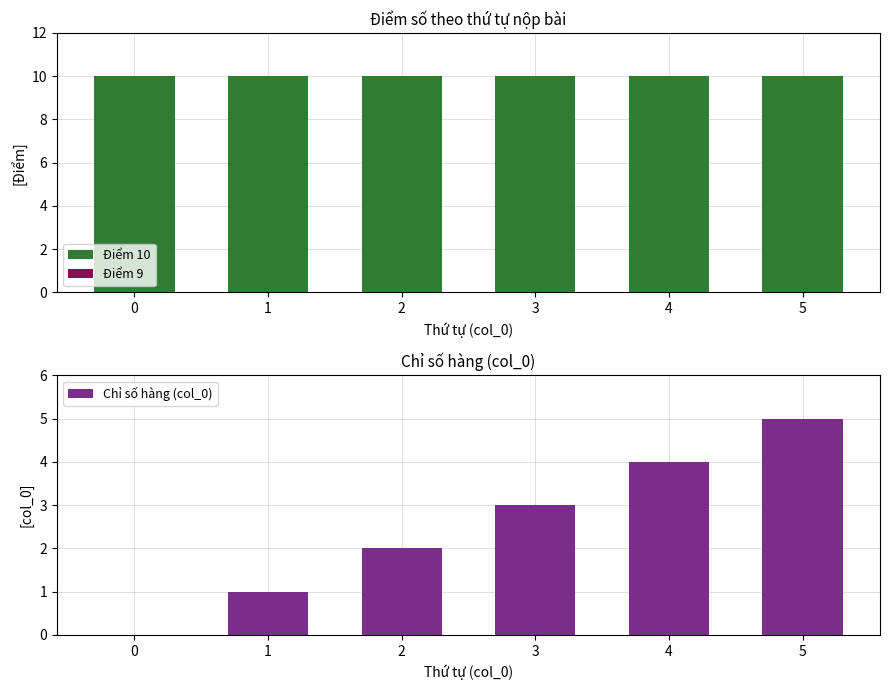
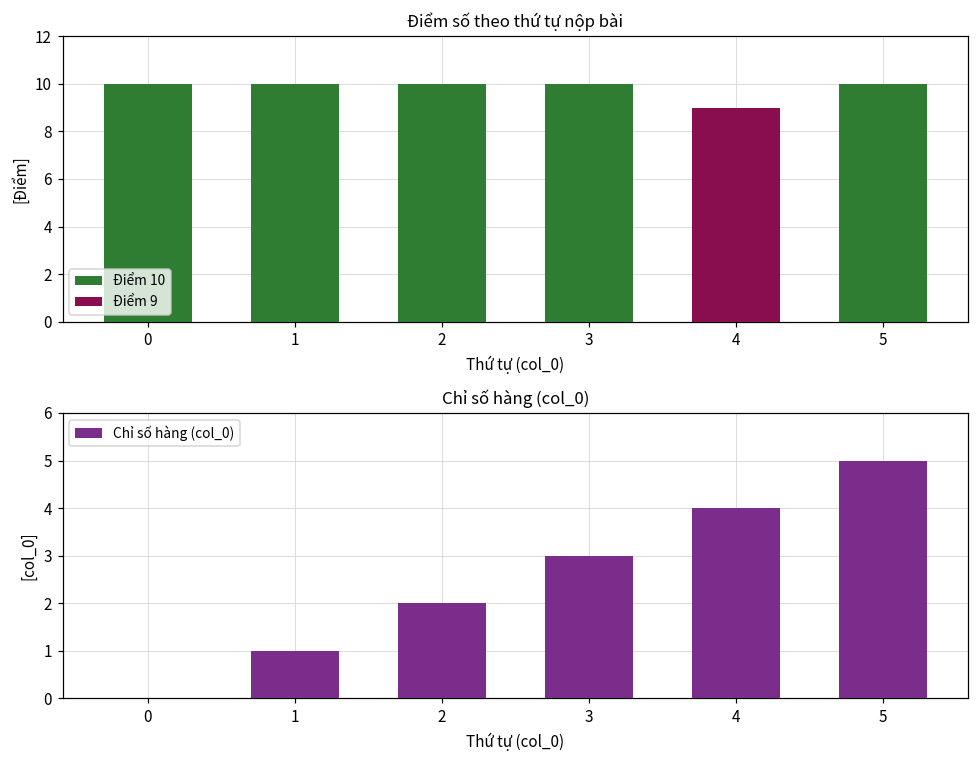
Điểm số theo thứ tự nộp bài, 4: 10 -> 9
